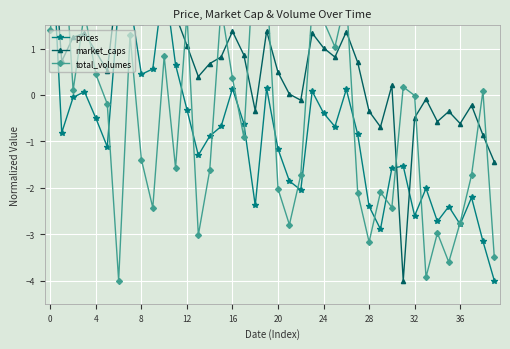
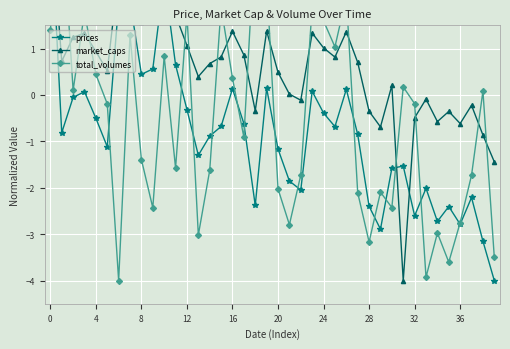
total_volumes, 32: 0.0 -> -0.2
